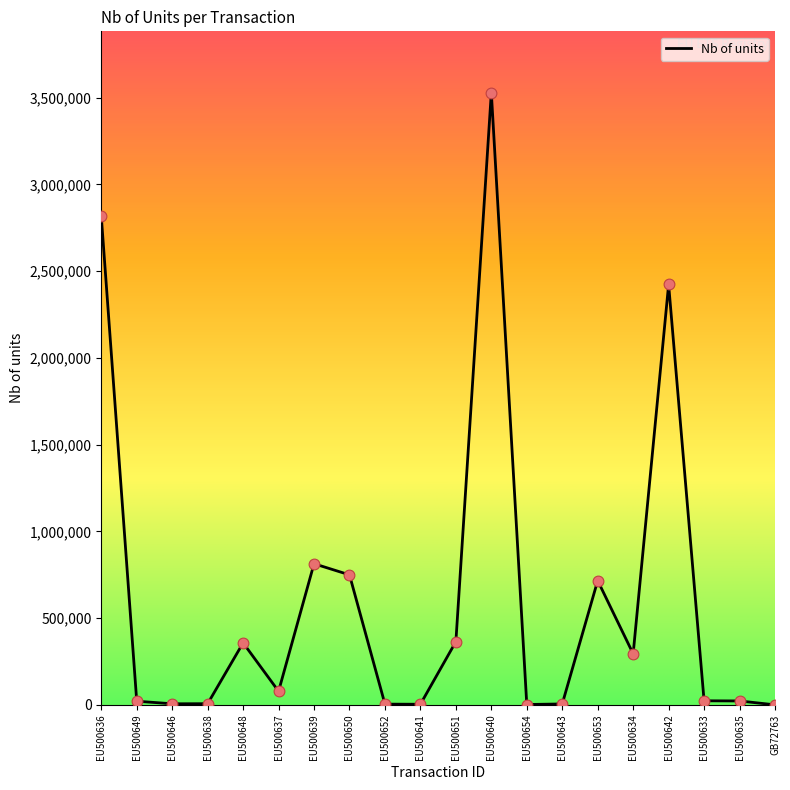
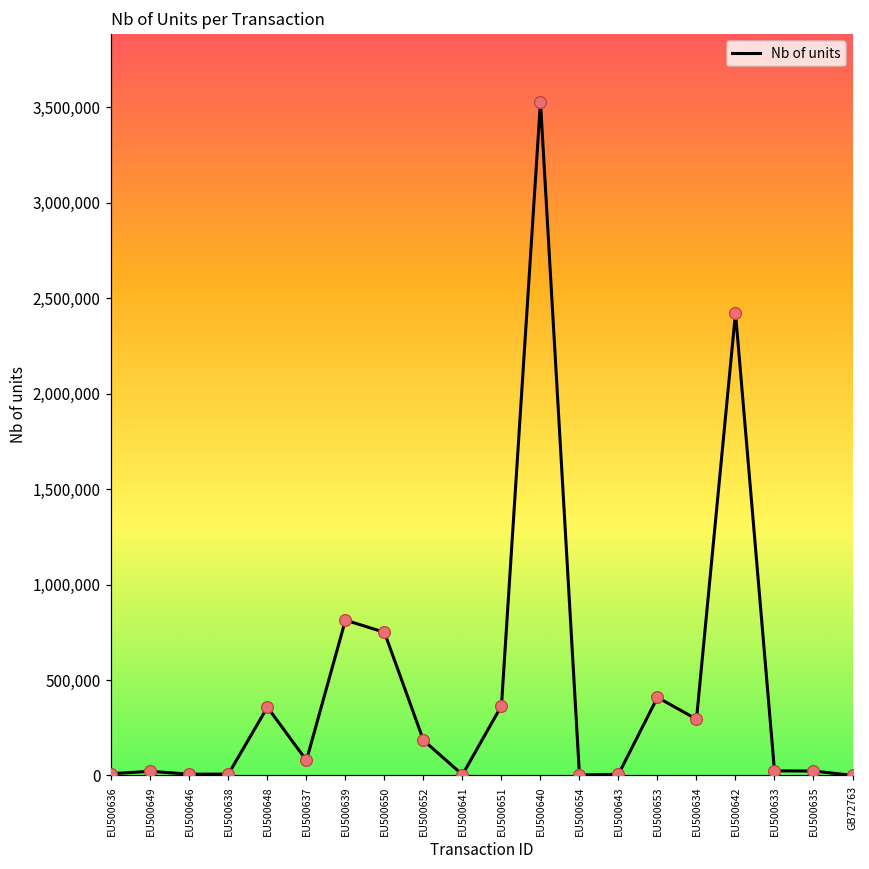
EU500636: 2,820,000 -> 10,000
EU500652: 0 -> 180,000
EU500653: 720,000 -> 410,000
